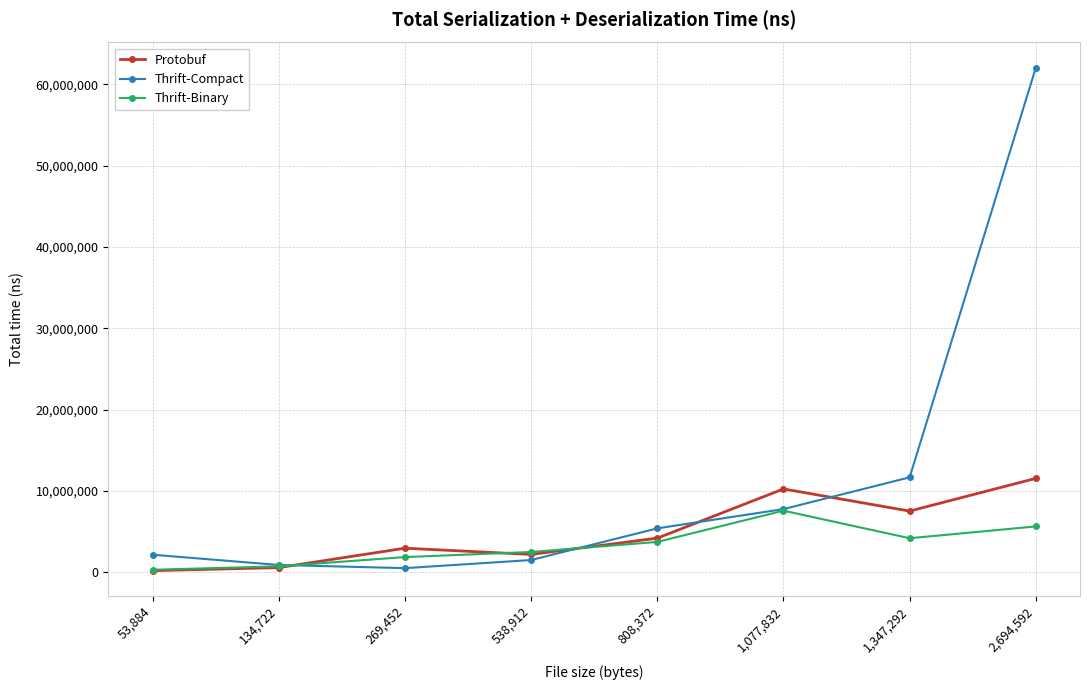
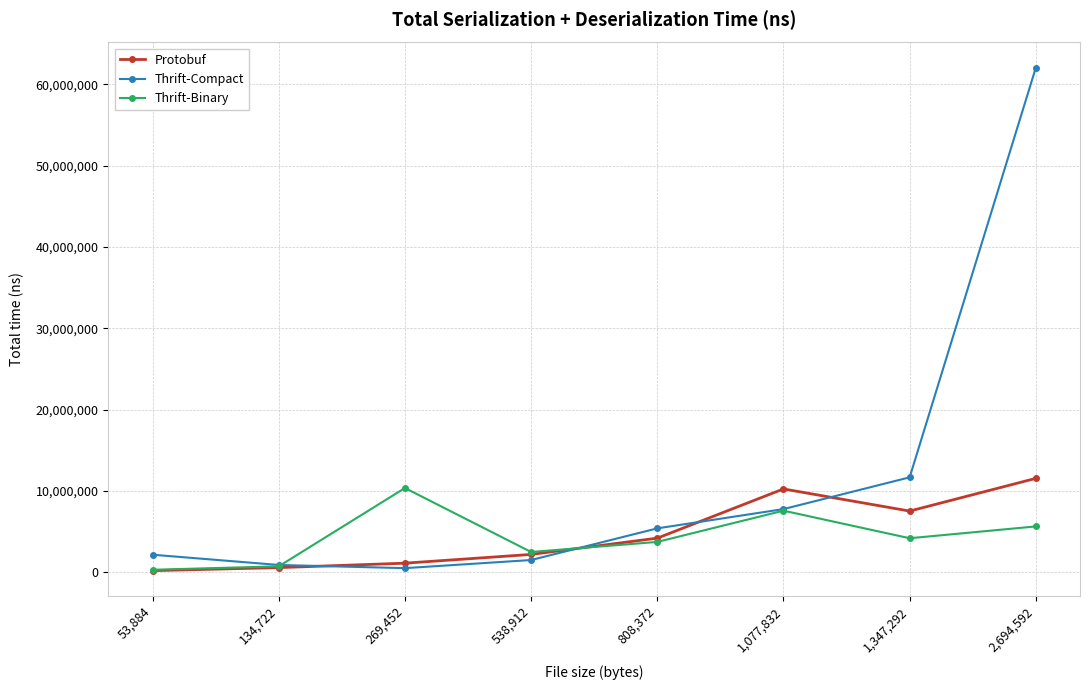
Protobuf, 269,452: 3,000,000 -> 1,000,000
Thrift-Binary, 269,452: 2,000,000 -> 10,000,000
